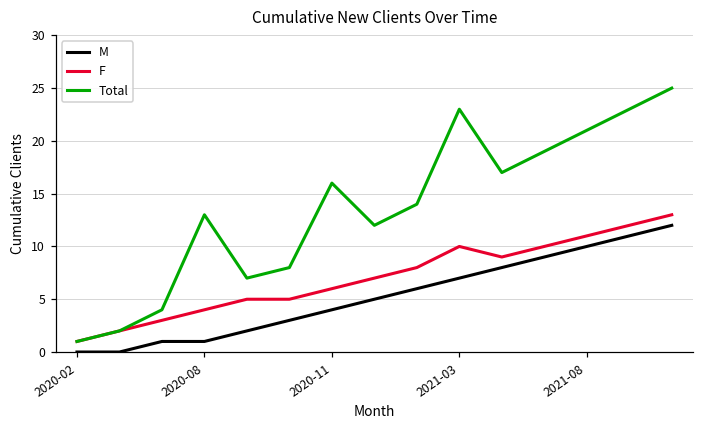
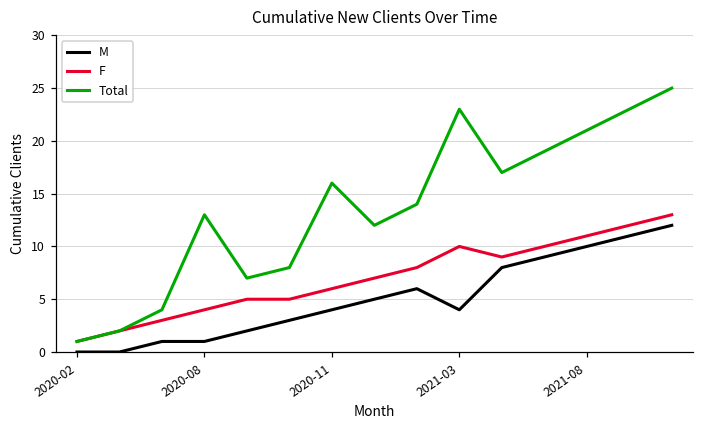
M, 2021-03: 7 -> 4
